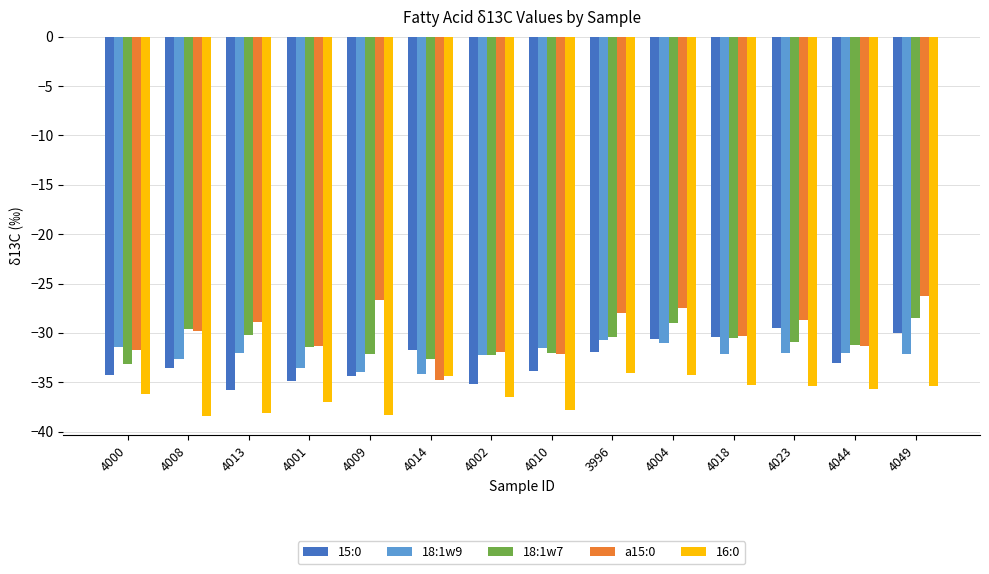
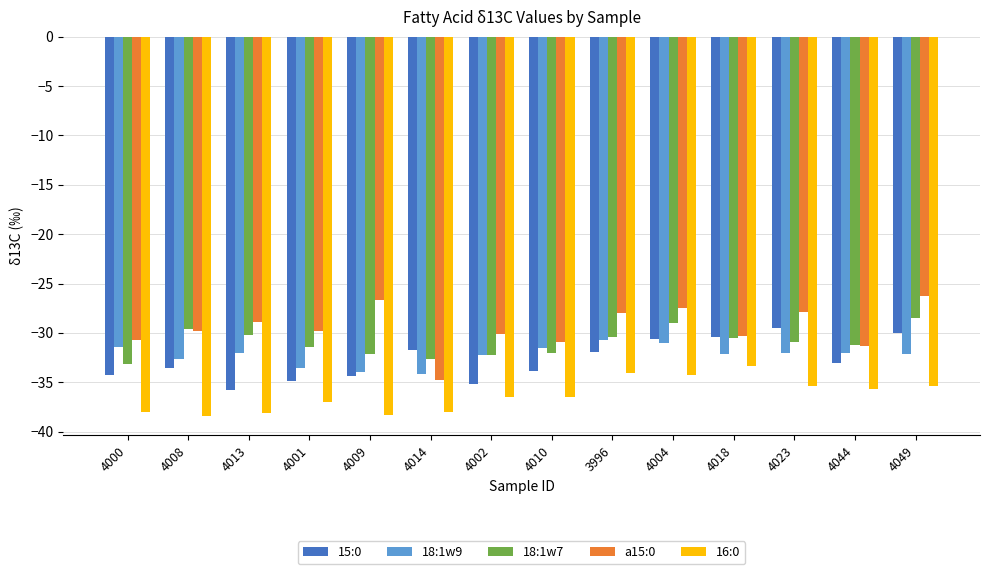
a15:0, 4000: -32 -> -31
16:0, 4000: -36 -> -38
a15:0, 4001: -31 -> -30
16:0, 4014: -34 -> -38
a15:0, 4002: -32 -> -30
a15:0, 4010: -32 -> -31
16:0, 4010: -38 -> -36
16:0, 4018: -35 -> -33
a15:0, 4023: -29 -> -28
